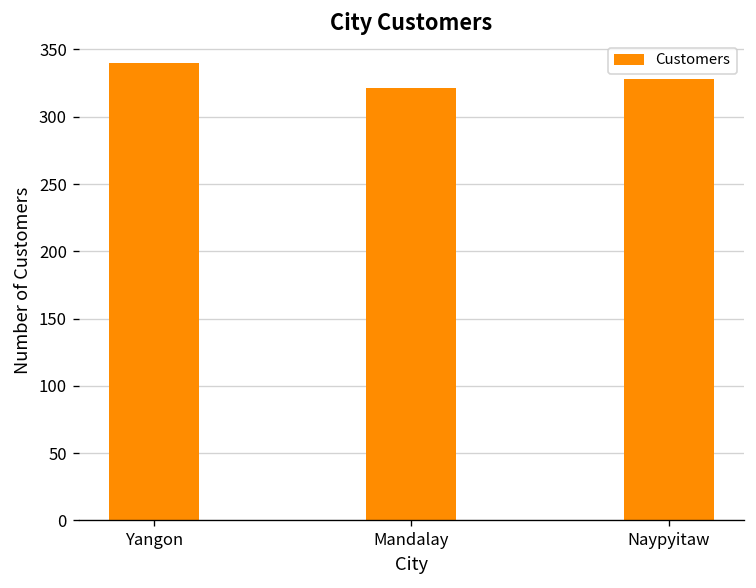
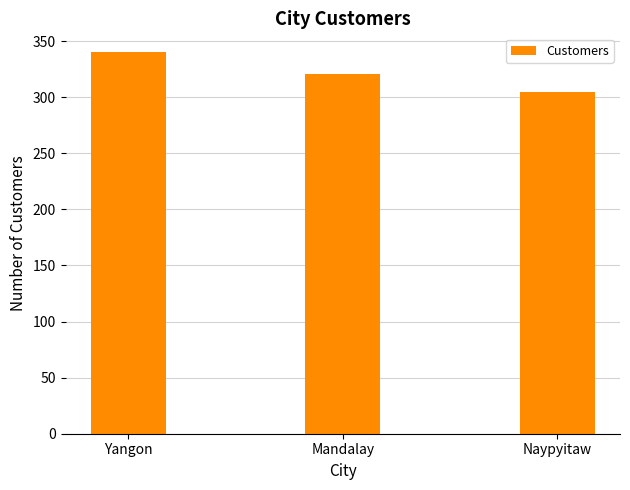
Naypyitaw: 328 -> 305
